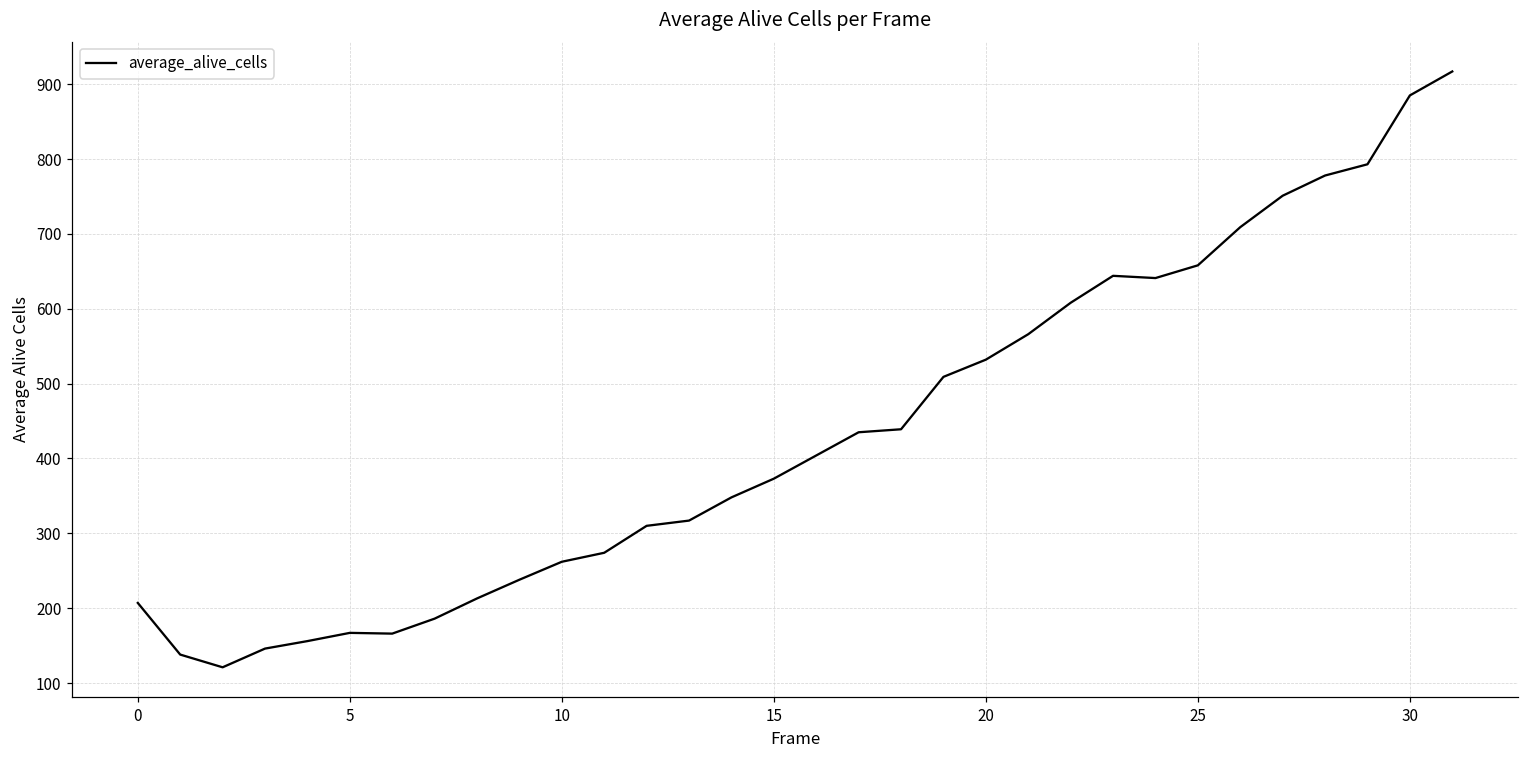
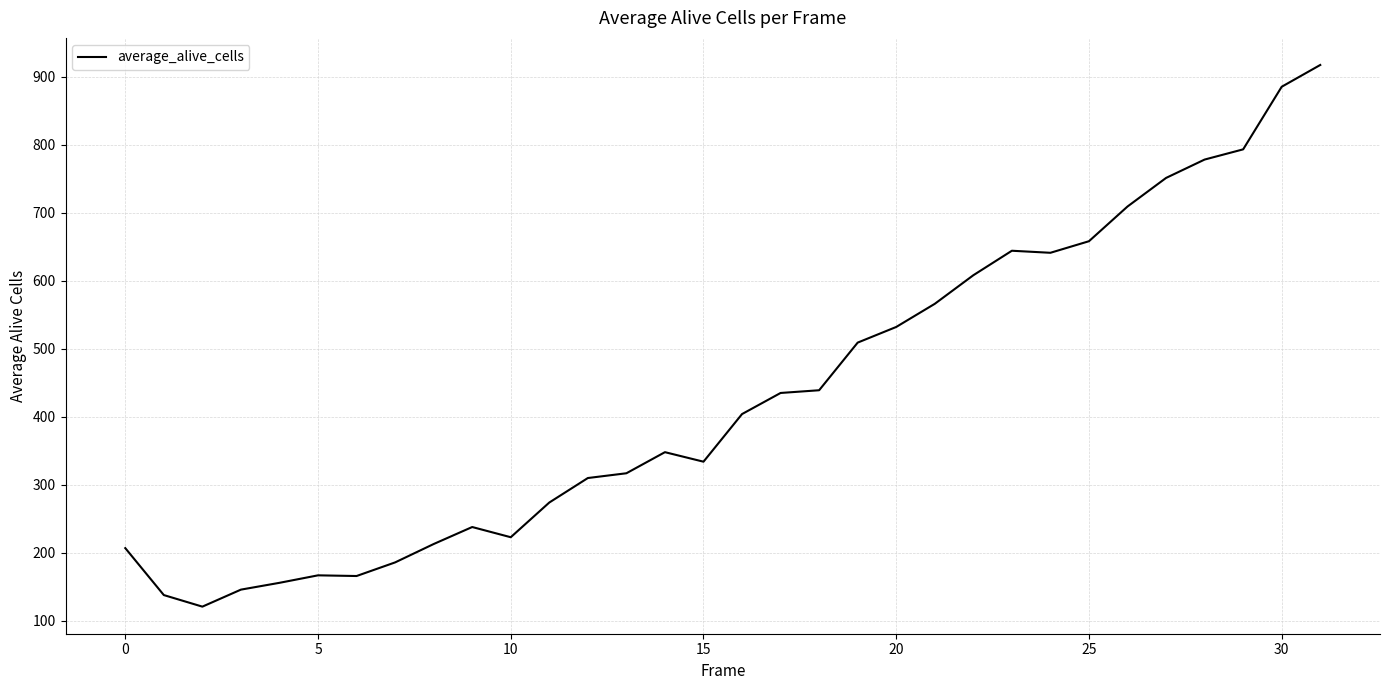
10: 260 -> 220
15: 370 -> 330
